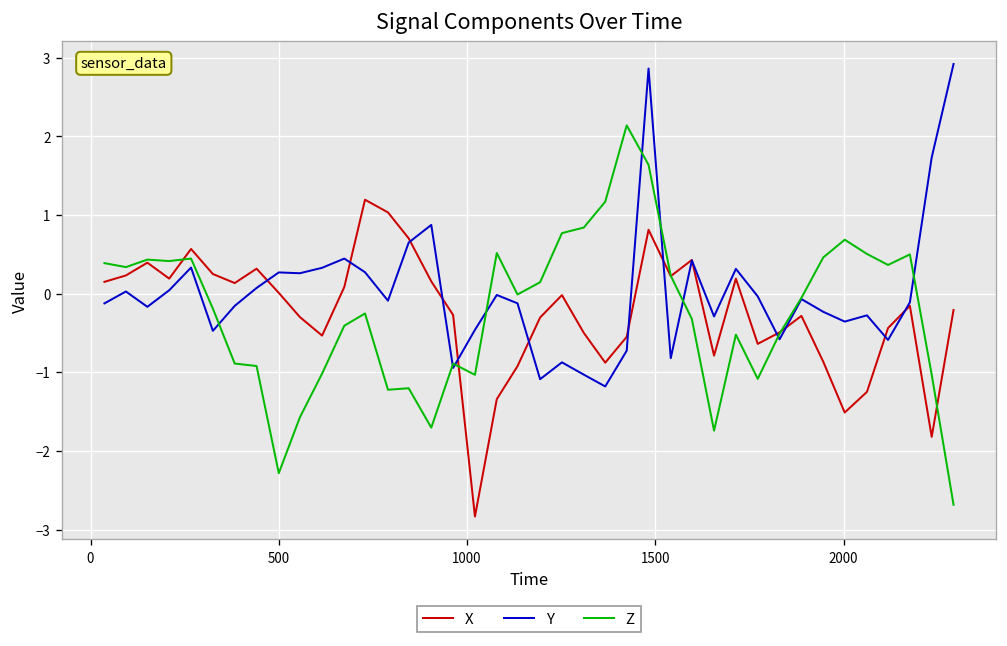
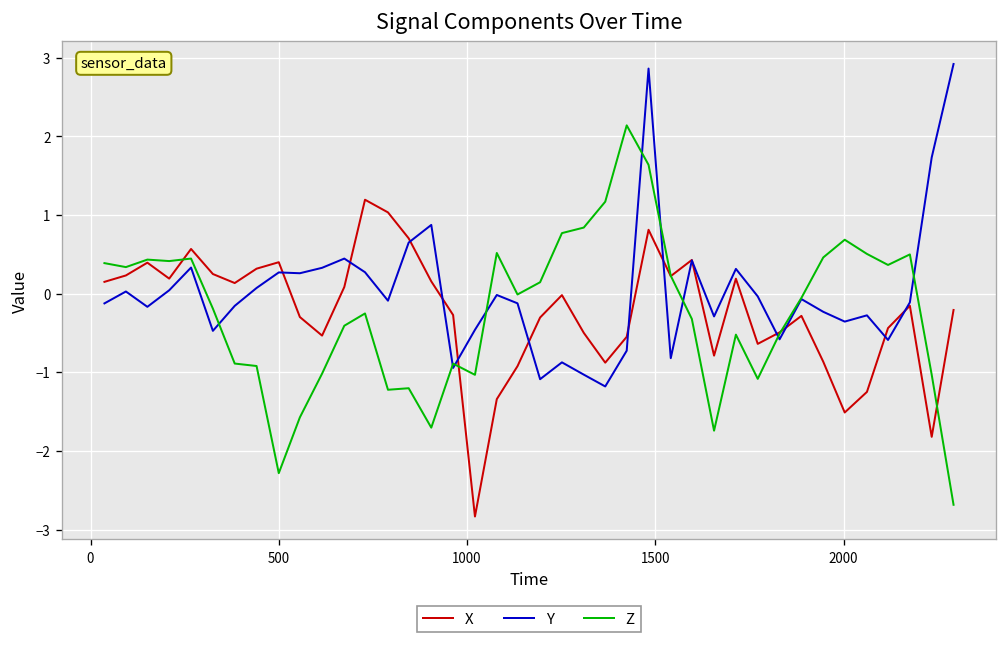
X, 500: 0.0 -> 0.4
